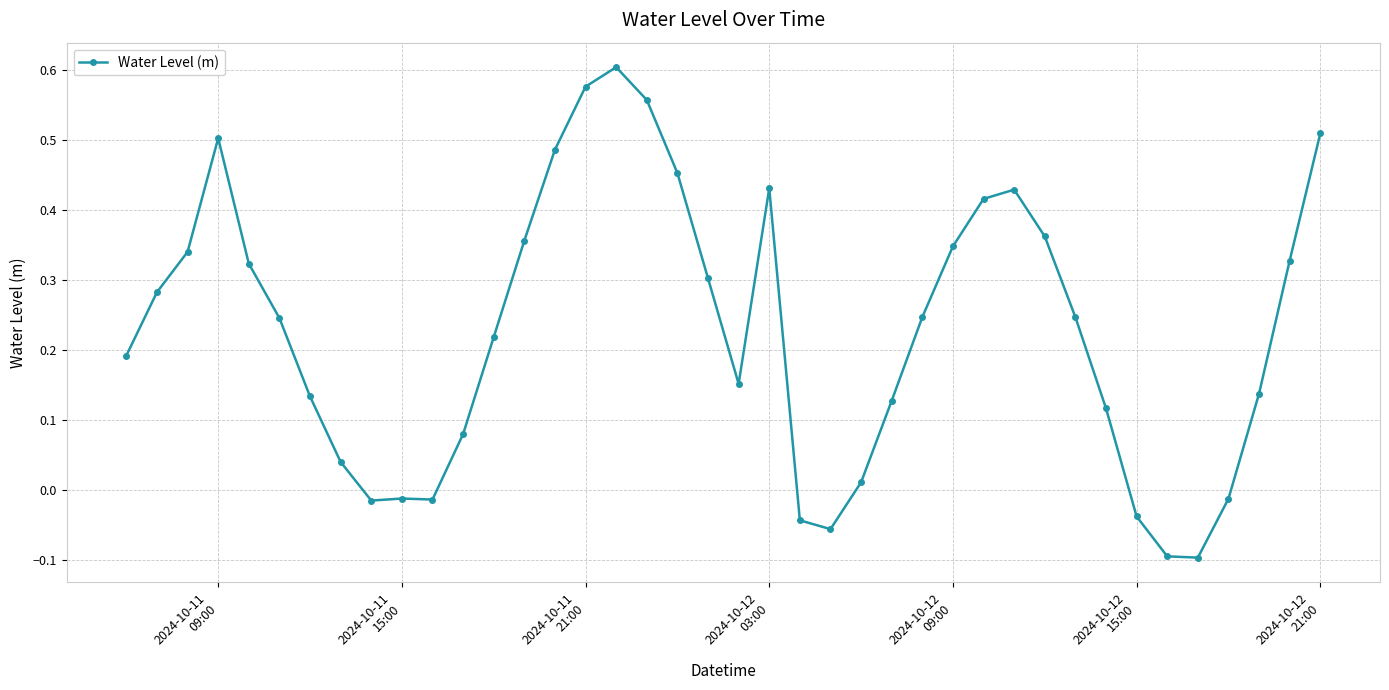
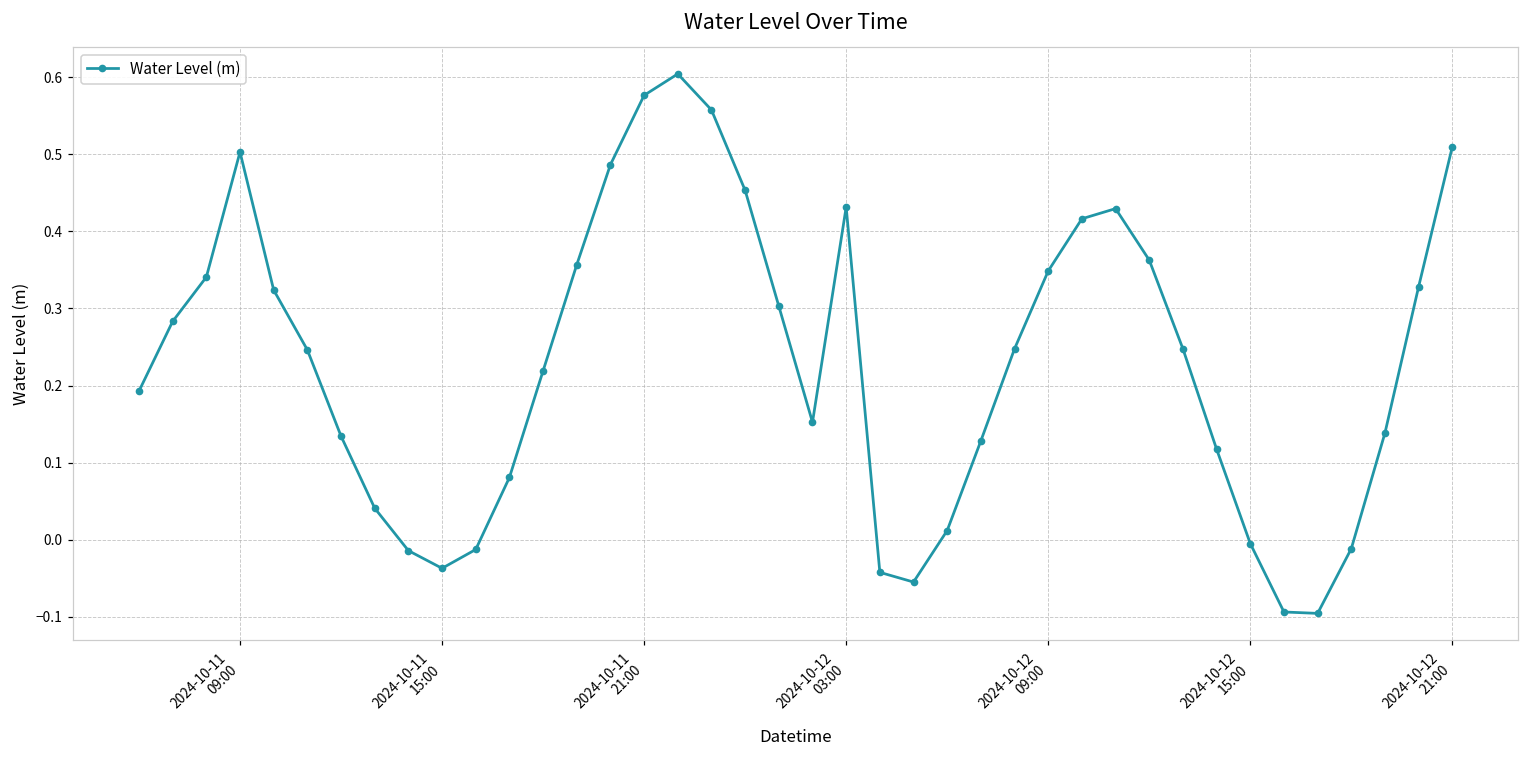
2024-10-11 15:00: -0.01 -> -0.04
2024-10-12 15:00: -0.04 -> -0.01
